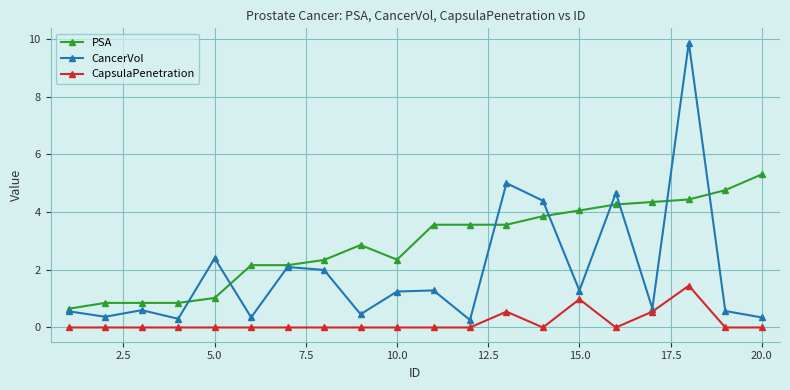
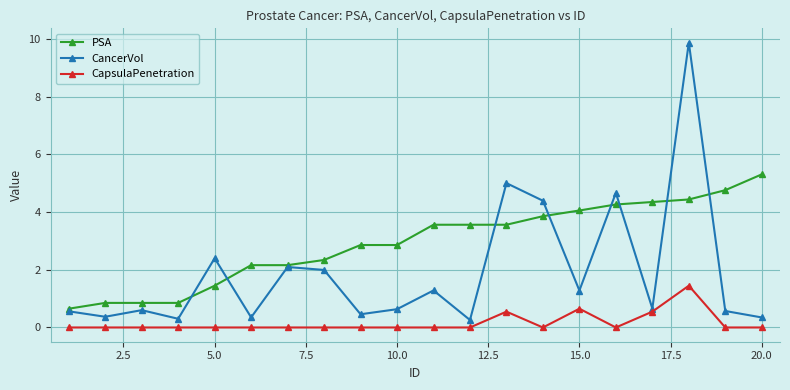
PSA, 5.0: 1.0 -> 1.4
PSA, 10.0: 2.4 -> 2.9
CancerVol, 10.0: 1.2 -> 0.6
CapsulaPenetration, 15.0: 1.0 -> 0.7
